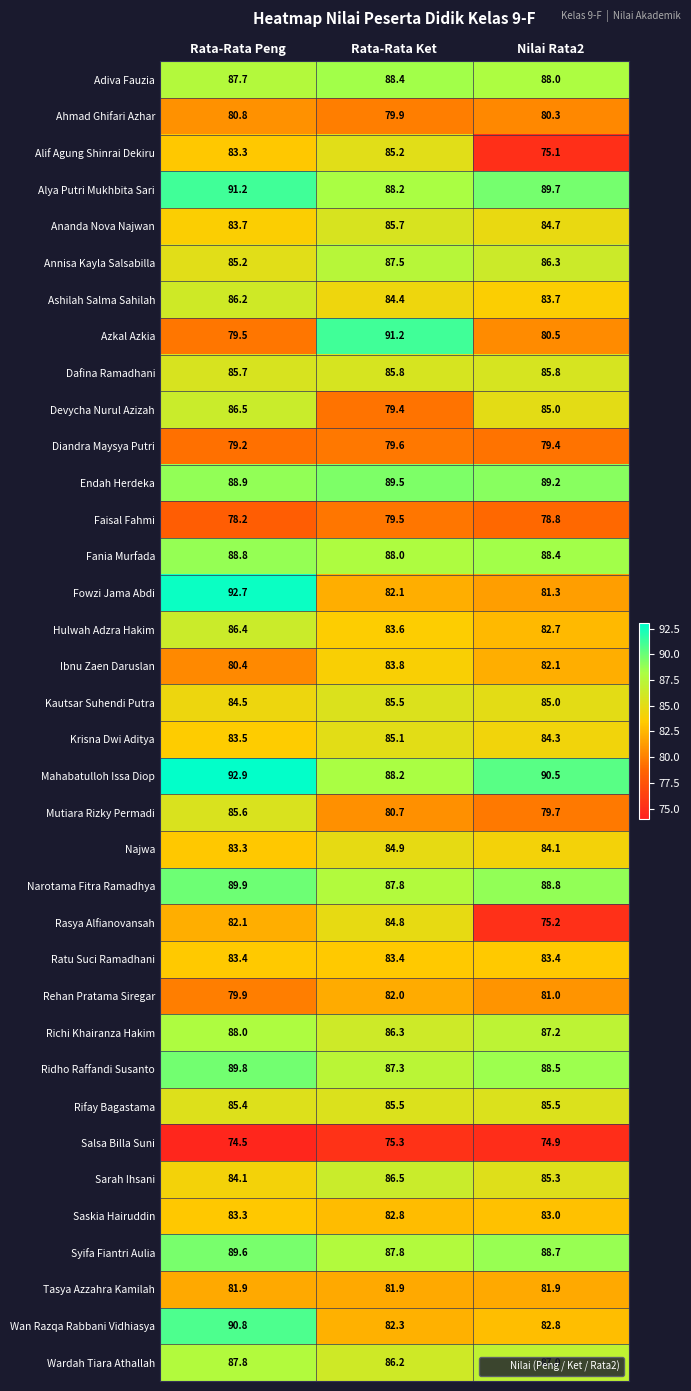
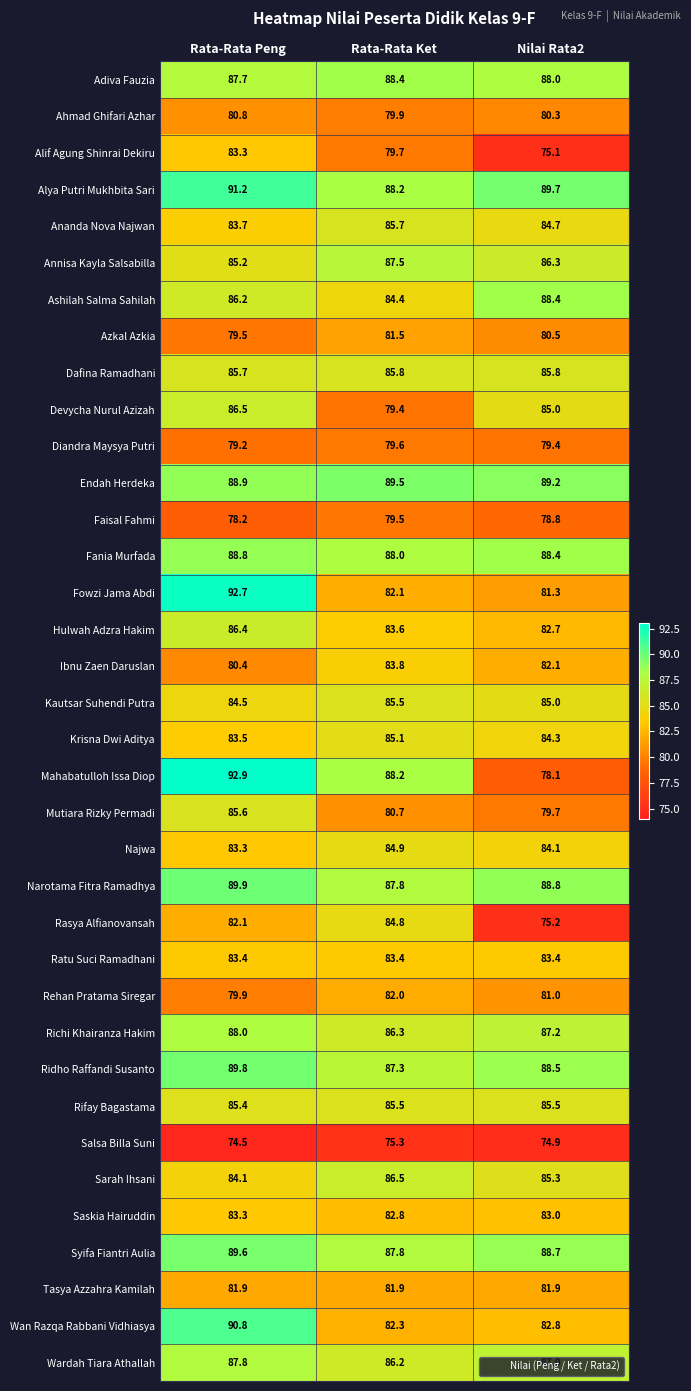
Alif Agung Shinrai Dekiru, Rata-Rata Ket: 85.2 -> 79.7
Ashilah Salma Sahilah, Nilai Rata2: 83.7 -> 88.4
Azkal Azkia, Rata-Rata Ket: 91.2 -> 81.5
Mahabatulloh Issa Diop, Nilai Rata2: 90.5 -> 78.1
